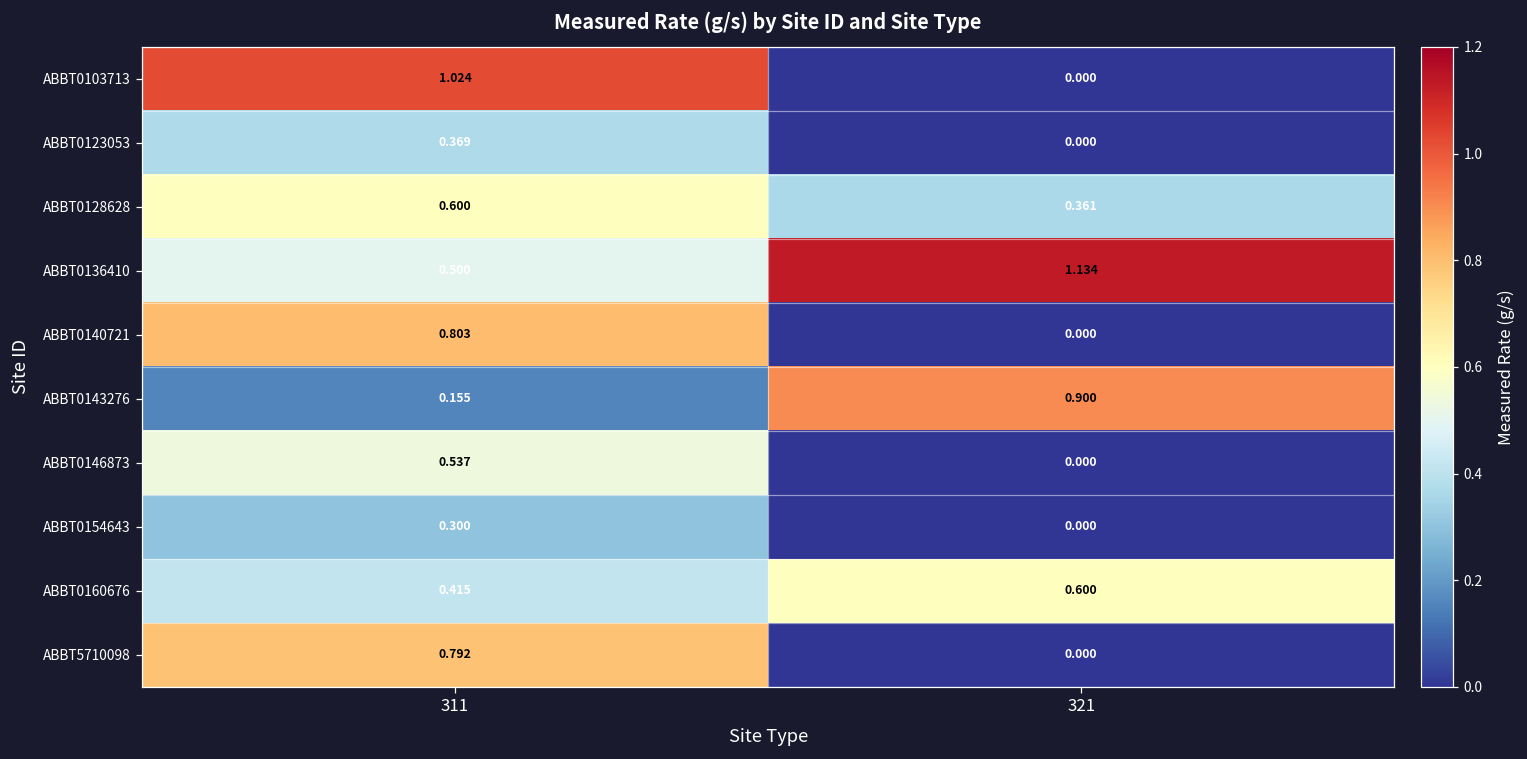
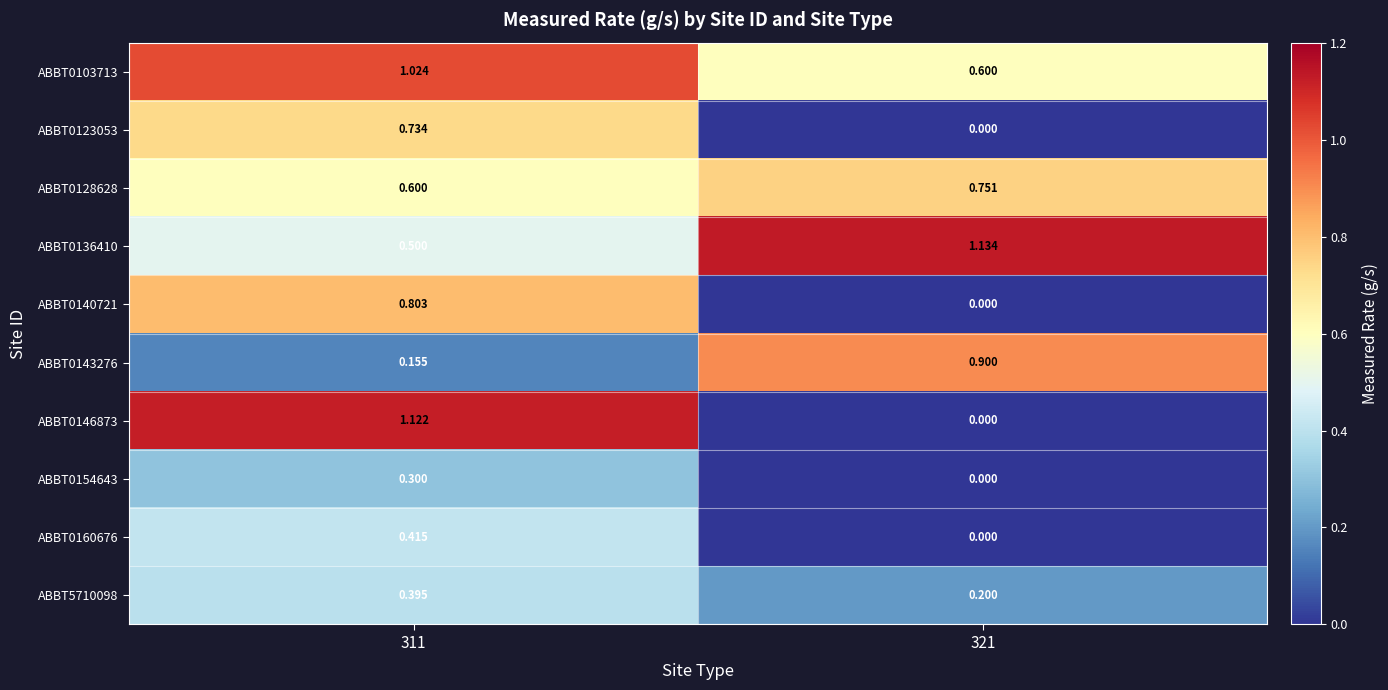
ABBT0103713, 321: 0.000 -> 0.600
ABBT0123053, 311: 0.369 -> 0.734
ABBT0128628, 321: 0.361 -> 0.751
ABBT0146873, 311: 0.537 -> 1.122
ABBT0160676, 321: 0.600 -> 0.000
ABBT5710098, 311: 0.792 -> 0.395
ABBT5710098, 321: 0.000 -> 0.200
